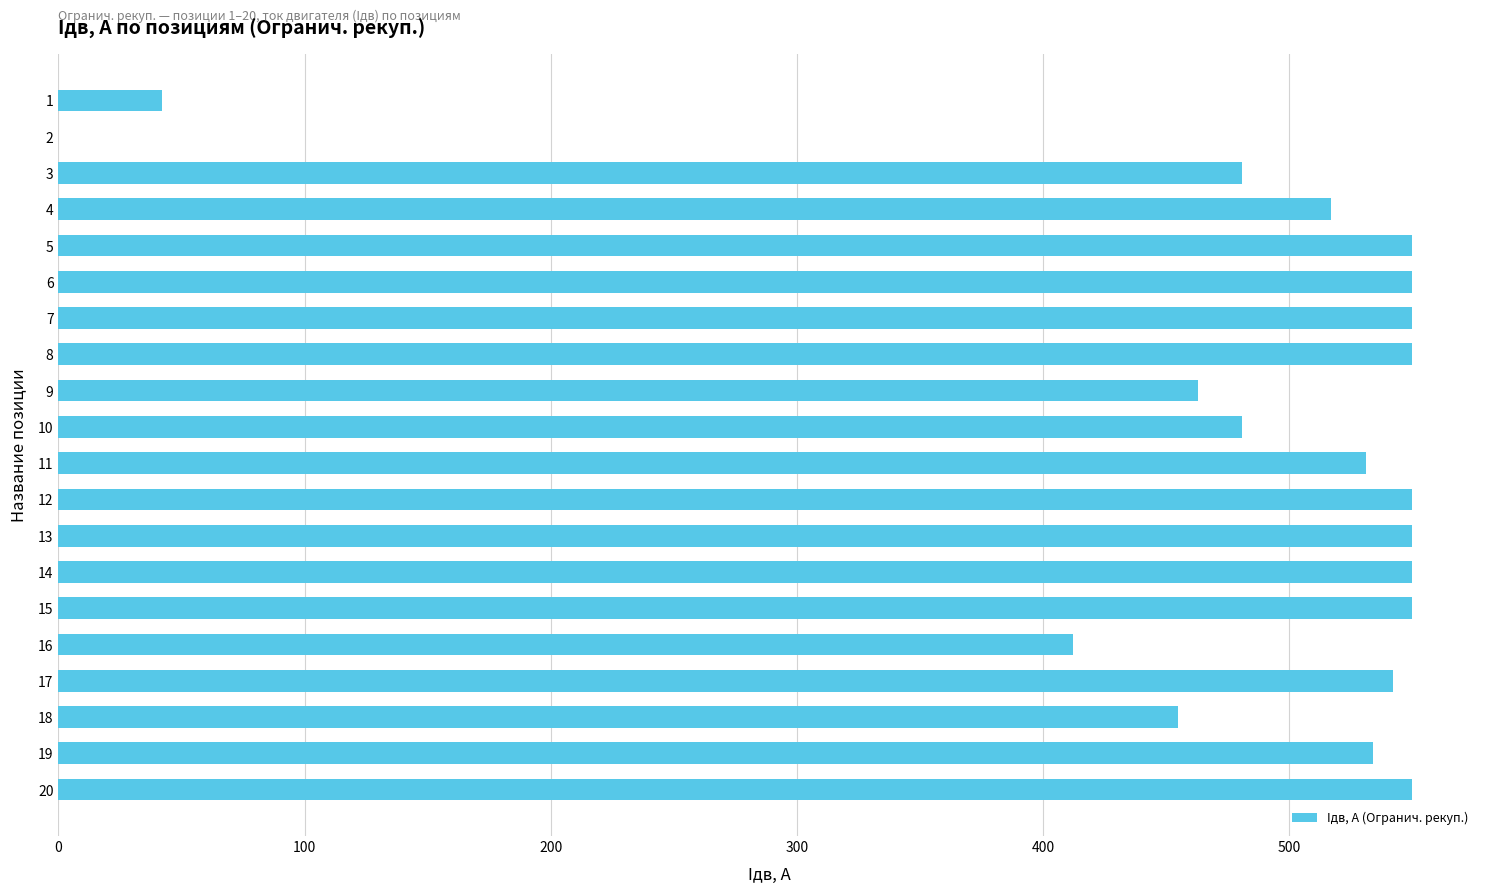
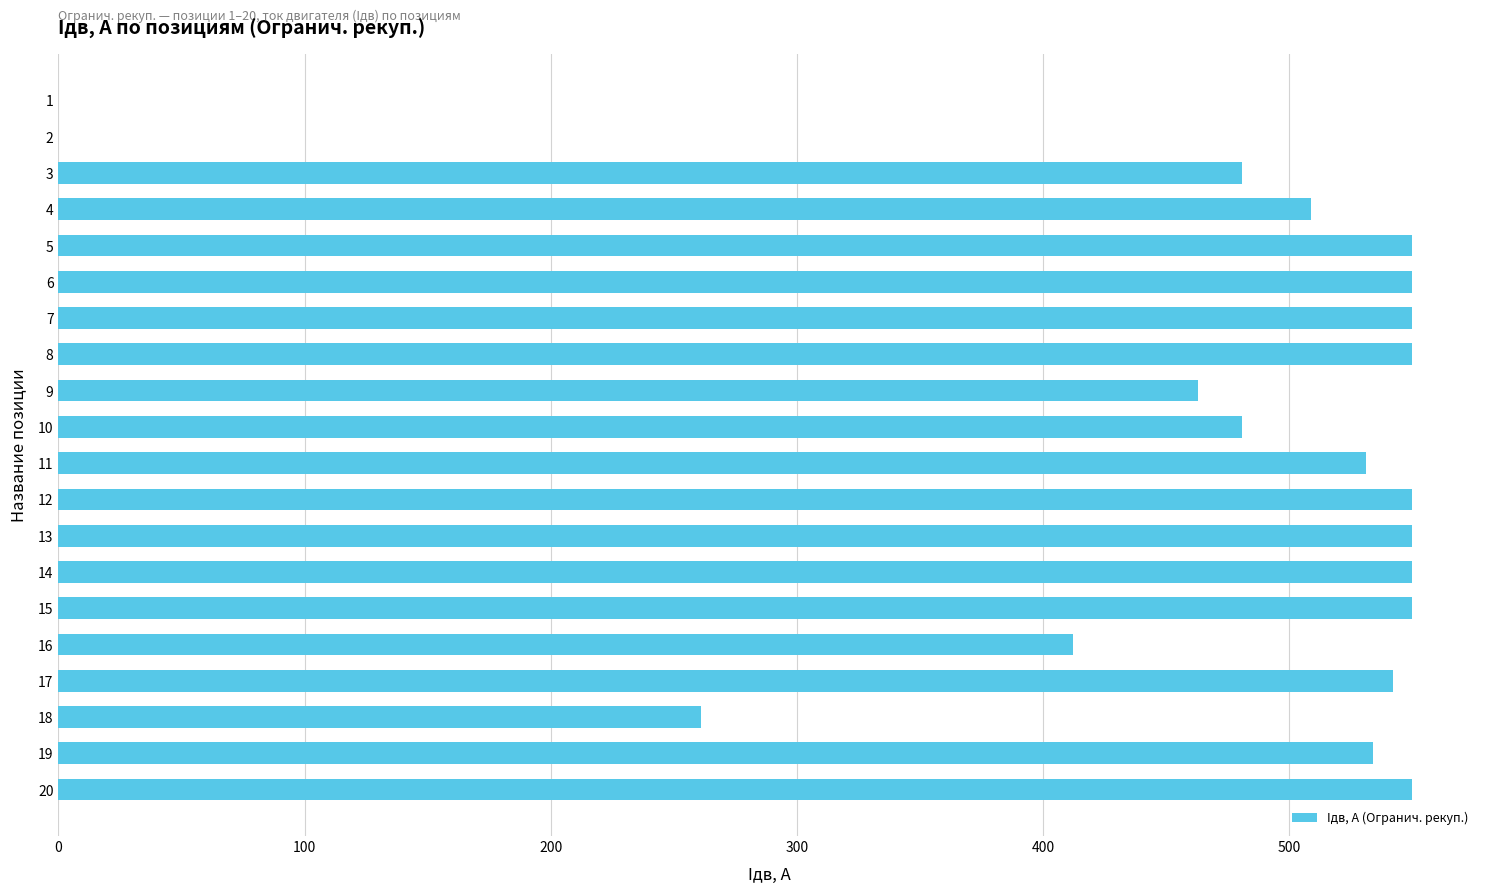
1: 42 -> 0
4: 517 -> 509
18: 455 -> 261
